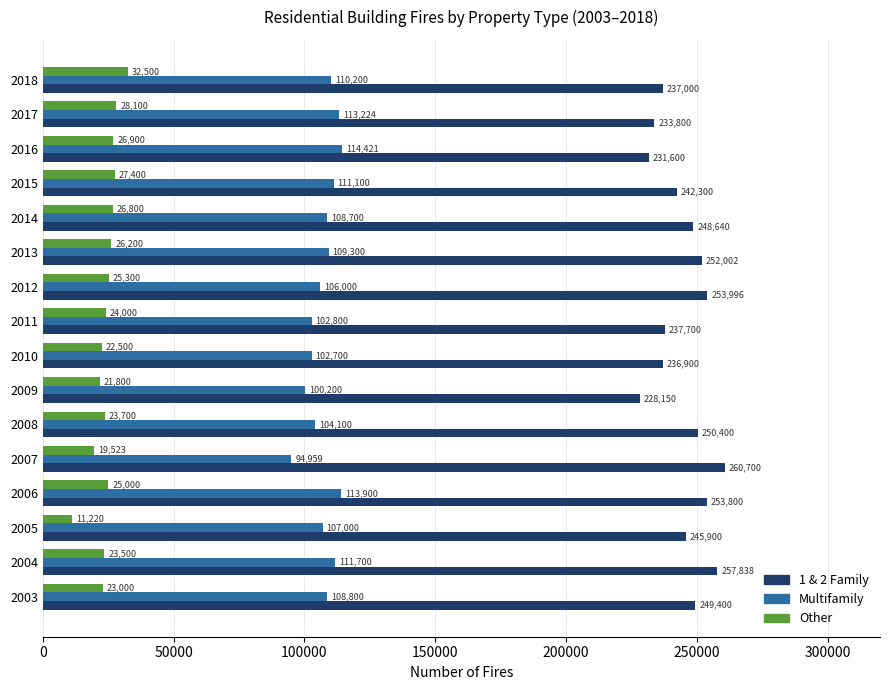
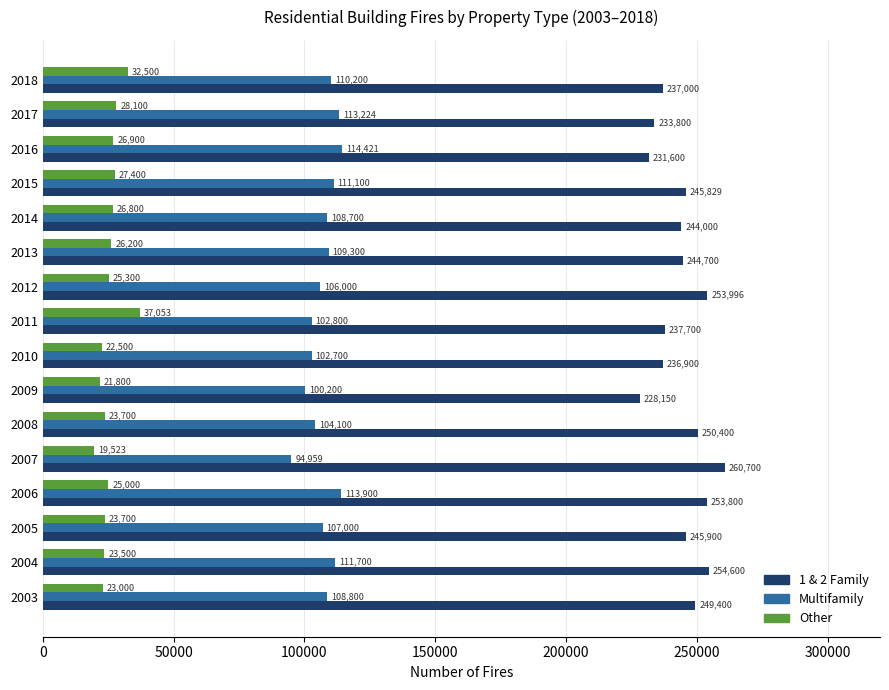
1 & 2 Family, 2015: 242,300 -> 245,829
1 & 2 Family, 2014: 248,640 -> 244,000
1 & 2 Family, 2013: 252,002 -> 244,700
Other, 2011: 24,000 -> 37,053
Other, 2005: 11,220 -> 23,700
1 & 2 Family, 2004: 257,838 -> 254,600
